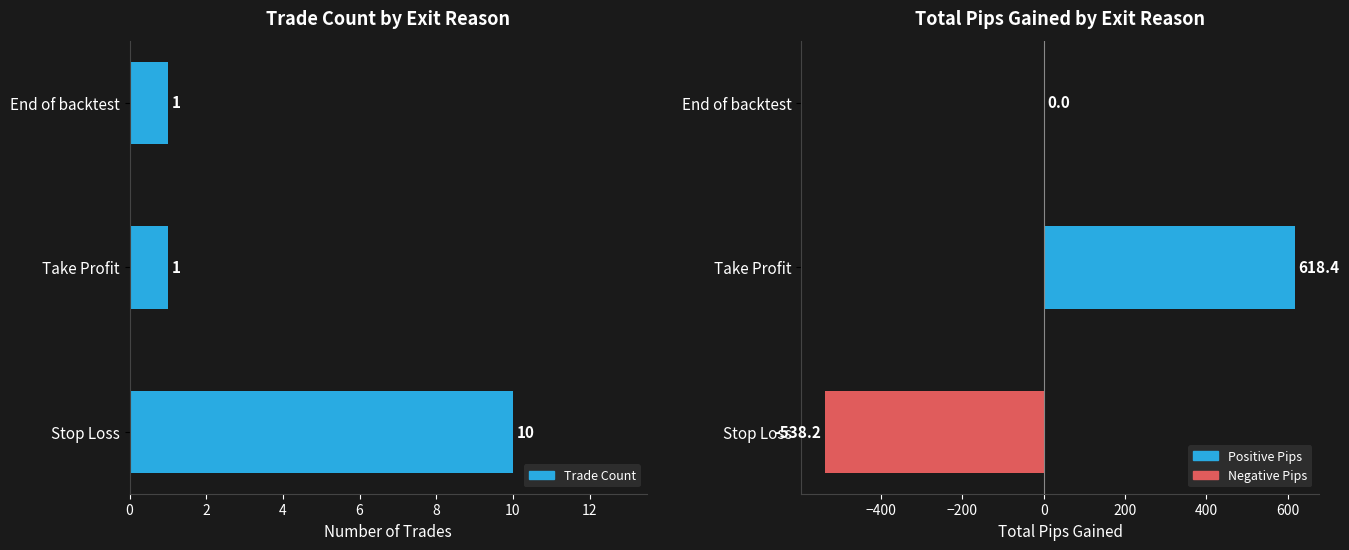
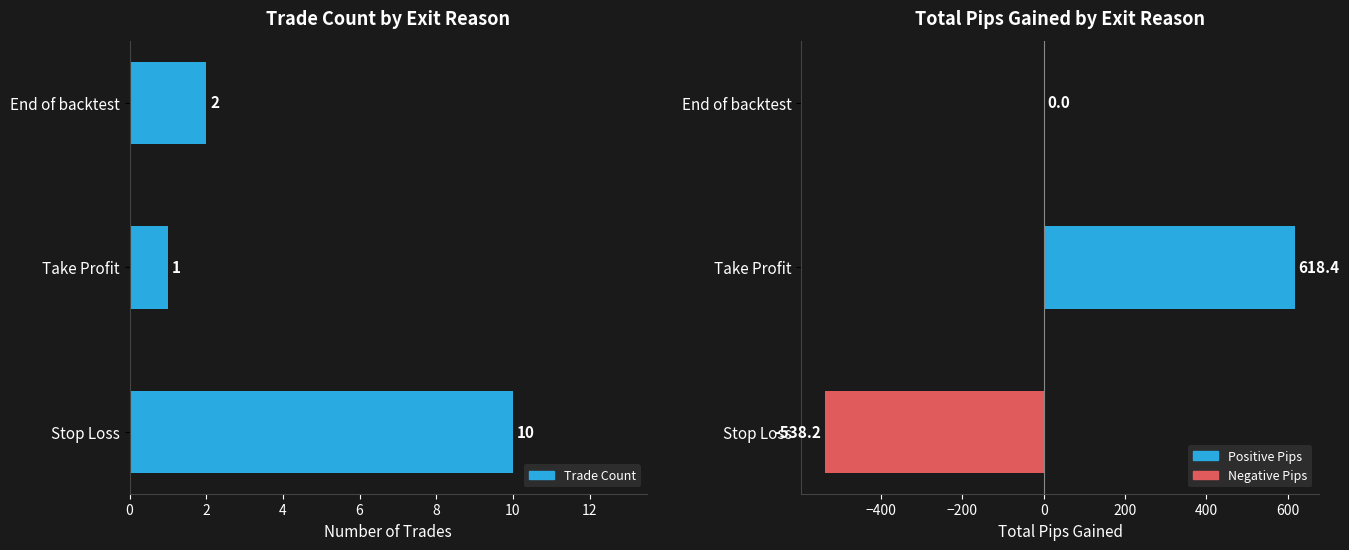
Trade Count by Exit Reason, End of backtest: 1 -> 2
